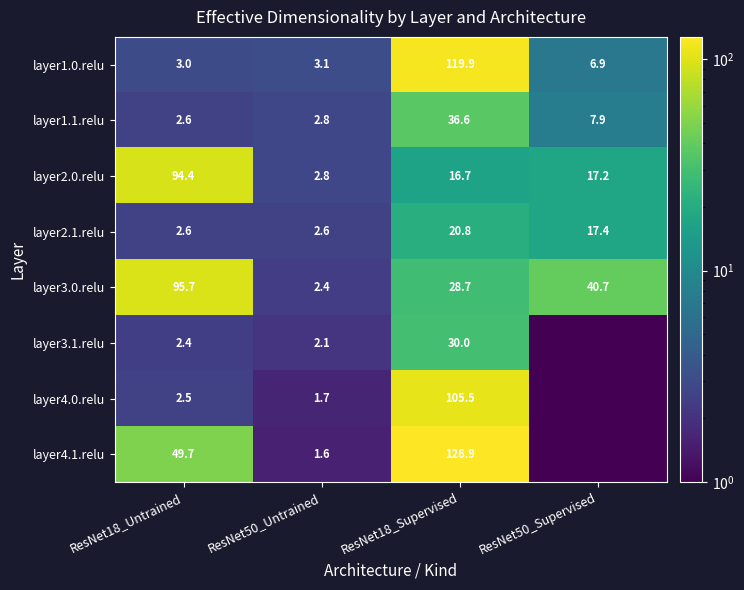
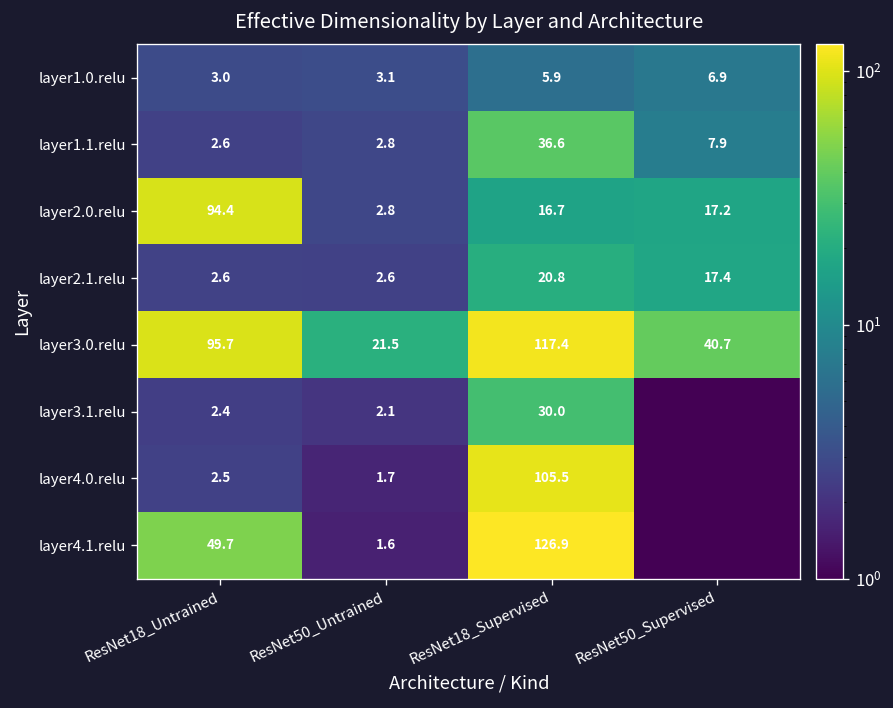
layer1.0.relu, ResNet18_Supervised: 119.9 -> 5.9
layer3.0.relu, ResNet50_Untrained: 2.4 -> 21.5
layer3.0.relu, ResNet18_Supervised: 28.7 -> 117.4
